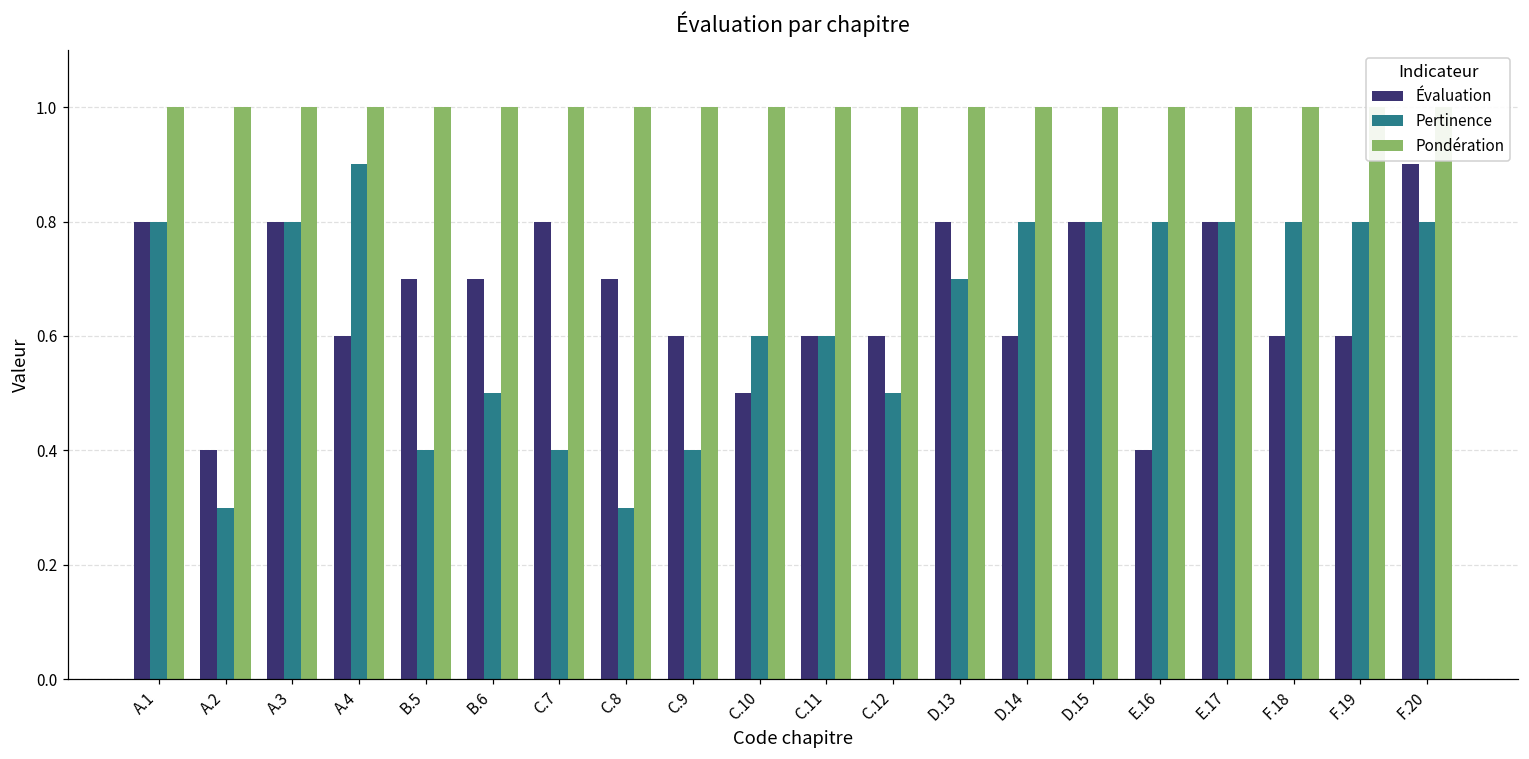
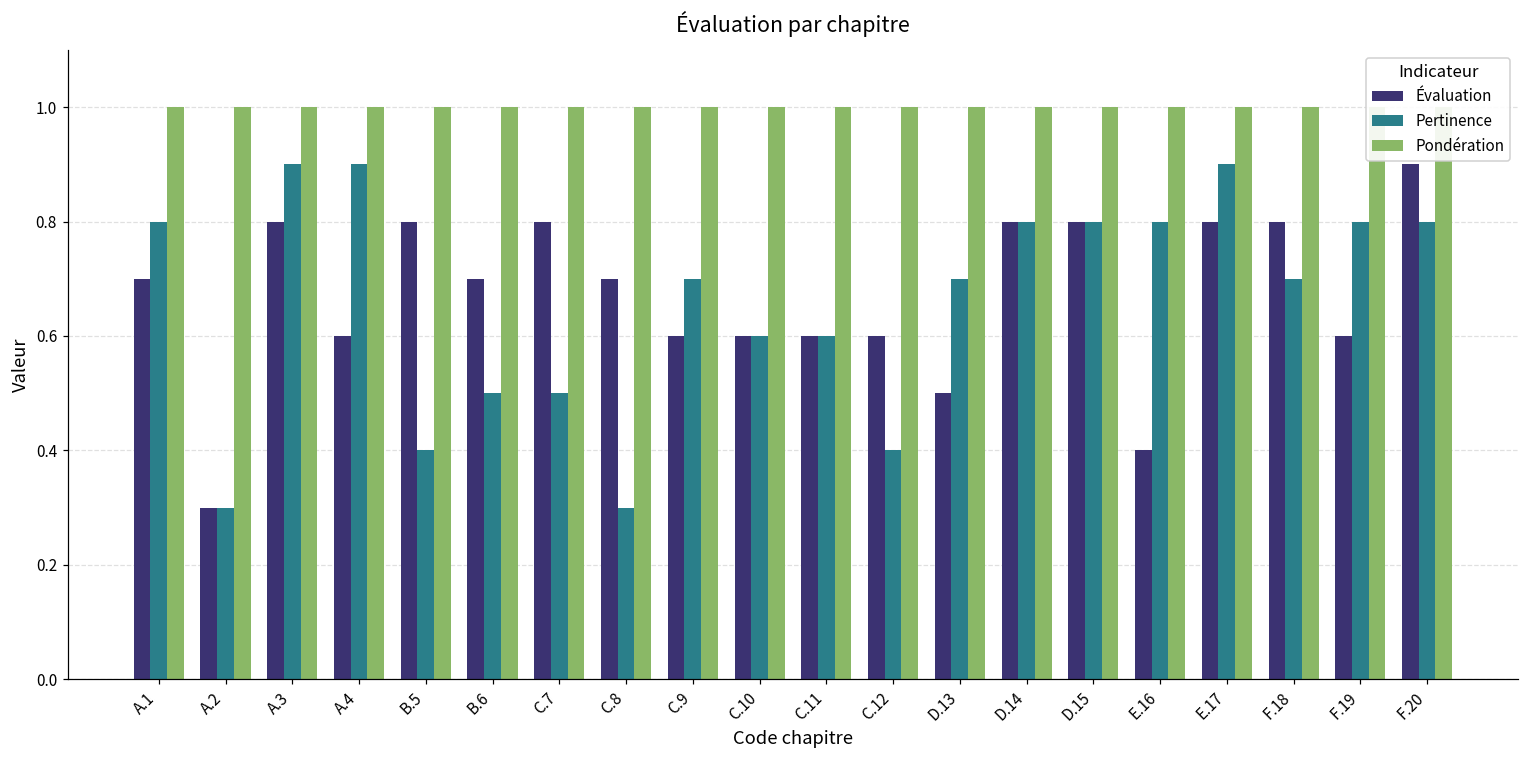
Évaluation, A.1: 0.8 -> 0.7
Évaluation, A.2: 0.4 -> 0.3
Pertinence, A.3: 0.8 -> 0.9
Évaluation, B.5: 0.7 -> 0.8
Pertinence, C.7: 0.4 -> 0.5
Pertinence, C.9: 0.4 -> 0.7
Évaluation, C.10: 0.5 -> 0.6
Pertinence, C.12: 0.5 -> 0.4
Évaluation, D.13: 0.8 -> 0.5
Évaluation, D.14: 0.6 -> 0.8
Pertinence, E.17: 0.8 -> 0.9
Évaluation, F.18: 0.6 -> 0.8
Pertinence, F.18: 0.8 -> 0.7
